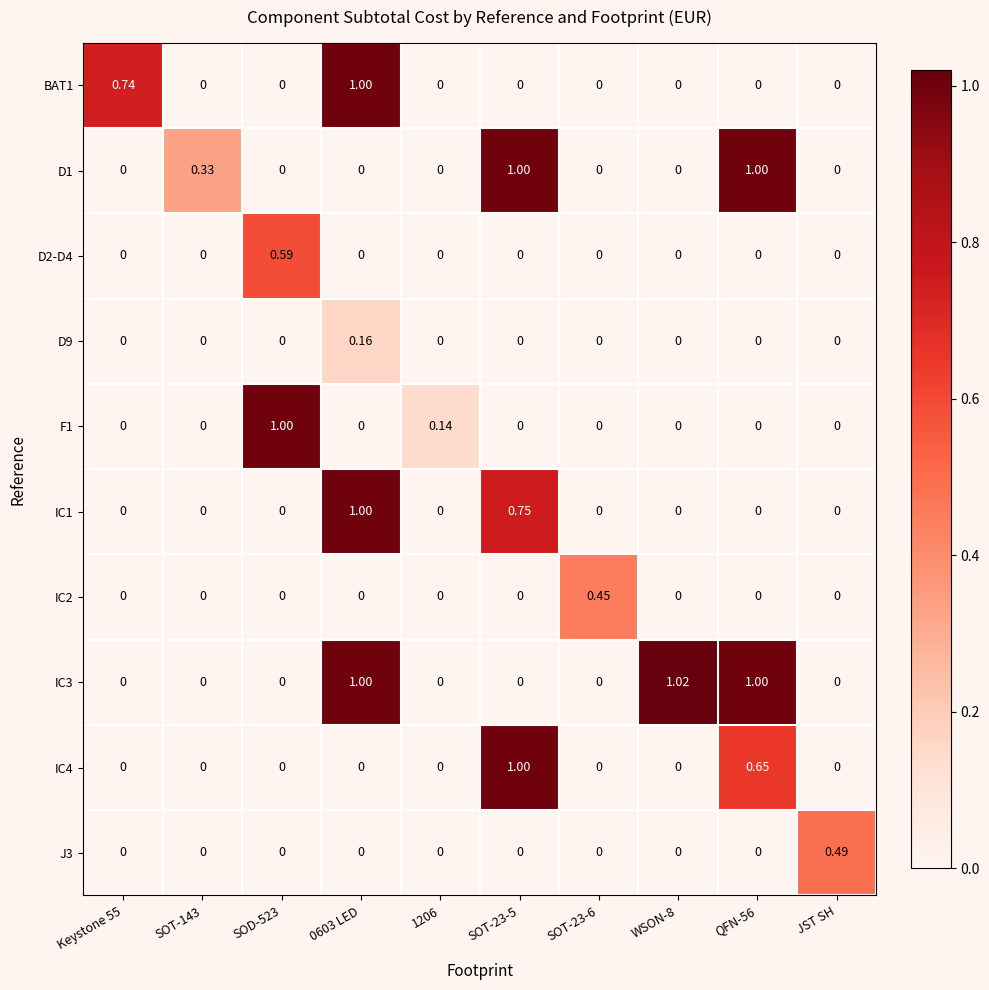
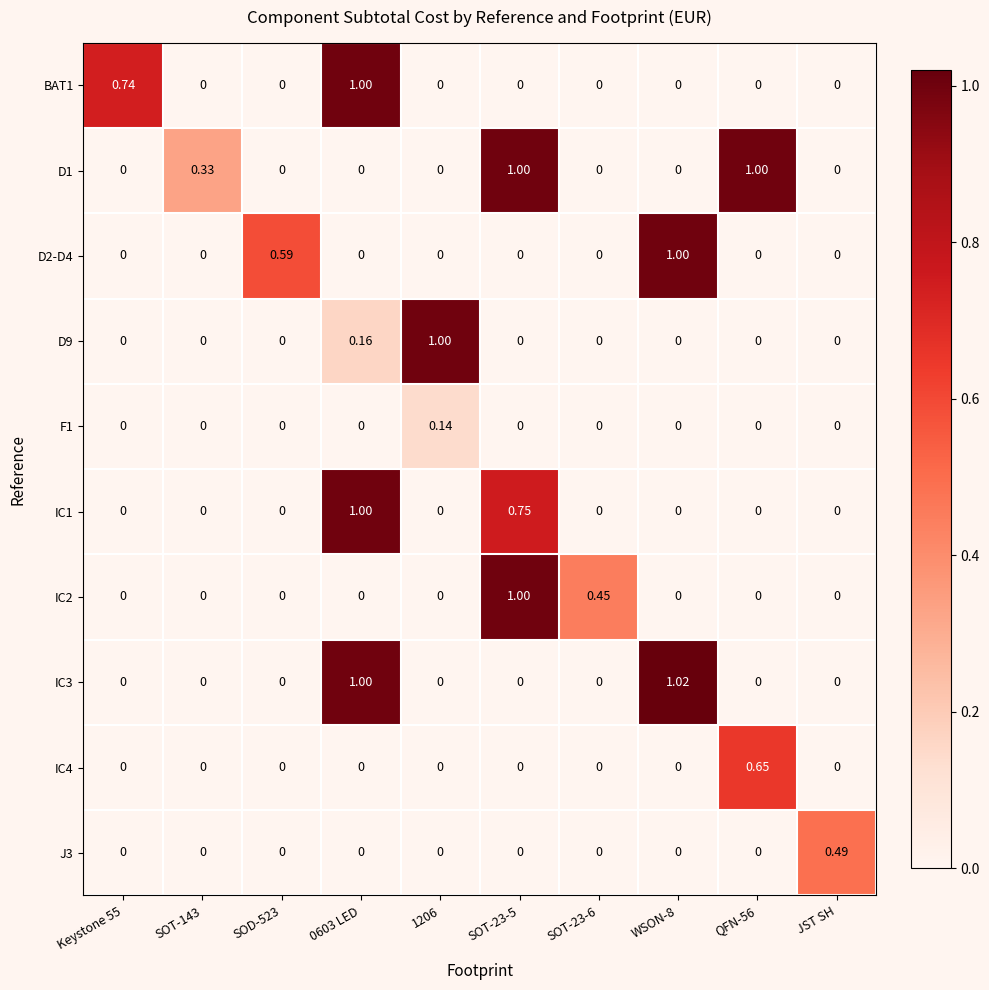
D2-D4, WSON-8: 0 -> 1.00
D9, 1206: 0 -> 1.00
F1, SOD-523: 1.00 -> 0
IC2, SOT-23-5: 0 -> 1.00
IC3, QFN-56: 1.00 -> 0
IC4, SOT-23-5: 1.00 -> 0
